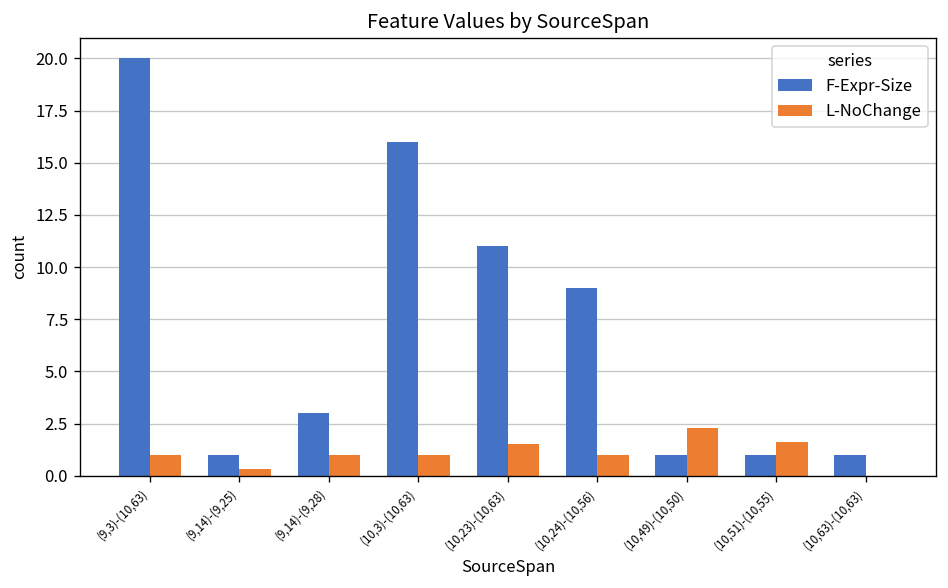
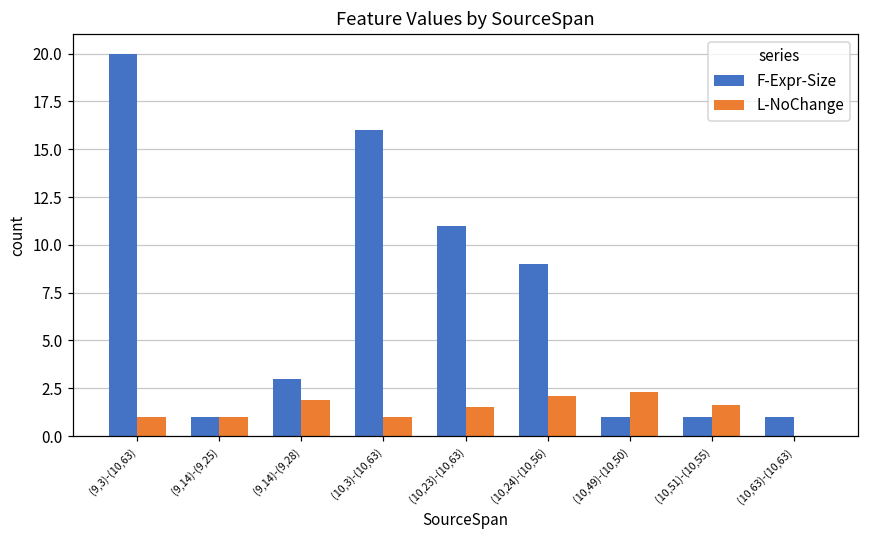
L-NoChange, (9,14)-(9,25): 0.3 -> 1.0
L-NoChange, (9,14)-(9,28): 1.0 -> 1.9
L-NoChange, (10,24)-(10,56): 1.0 -> 2.1
